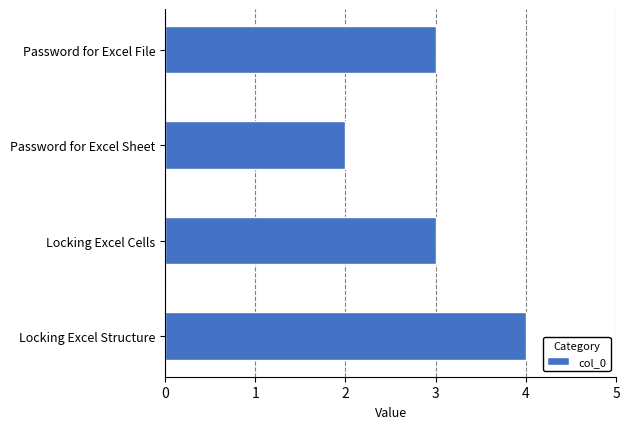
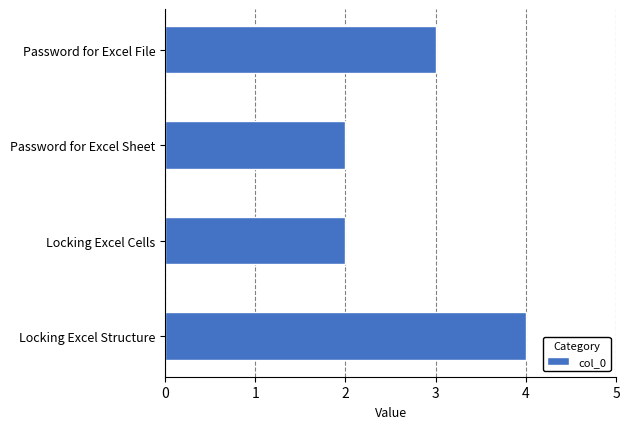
Locking Excel Cells: 3 -> 2
